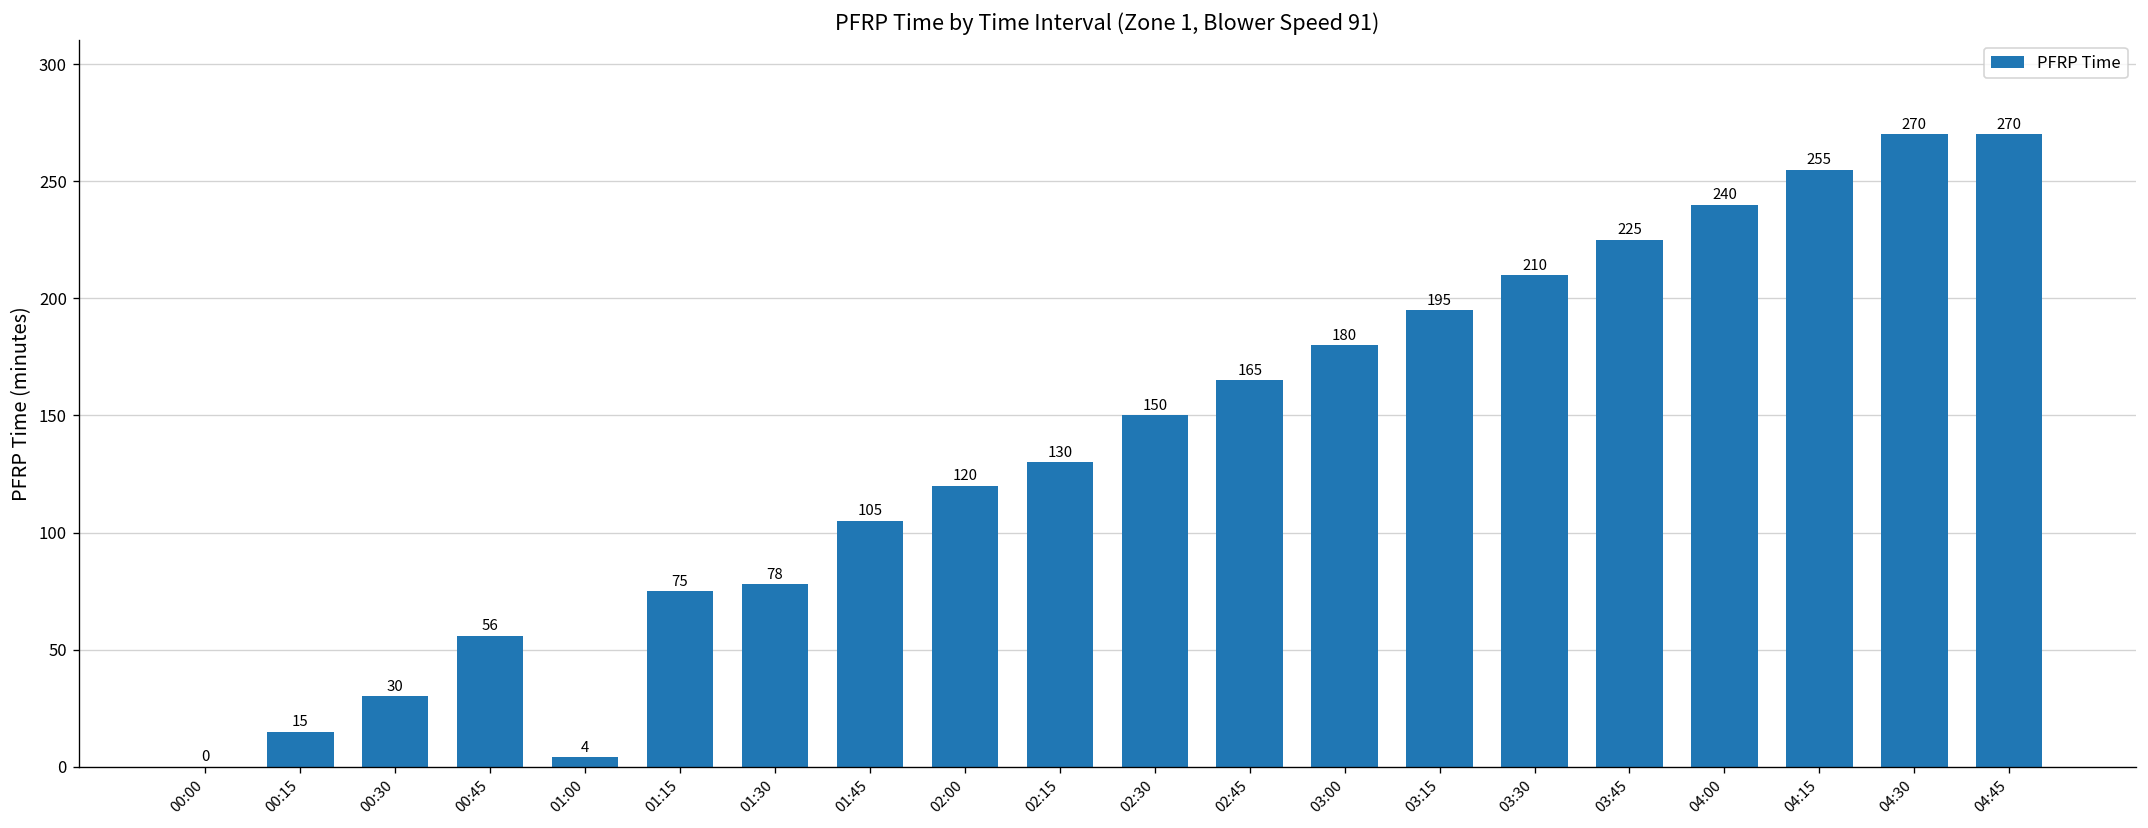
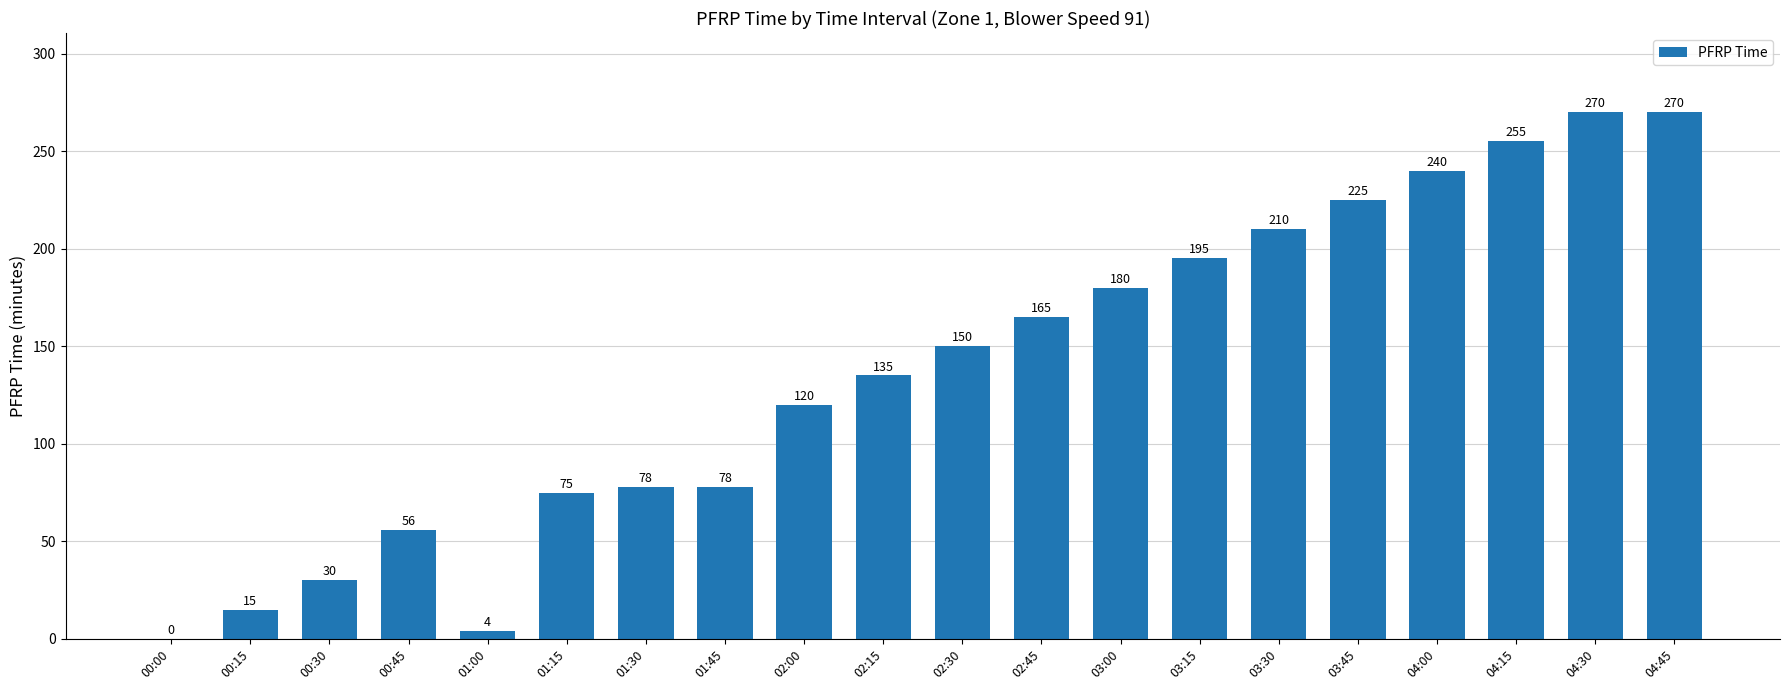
01:45: 105 -> 78
02:15: 130 -> 135
